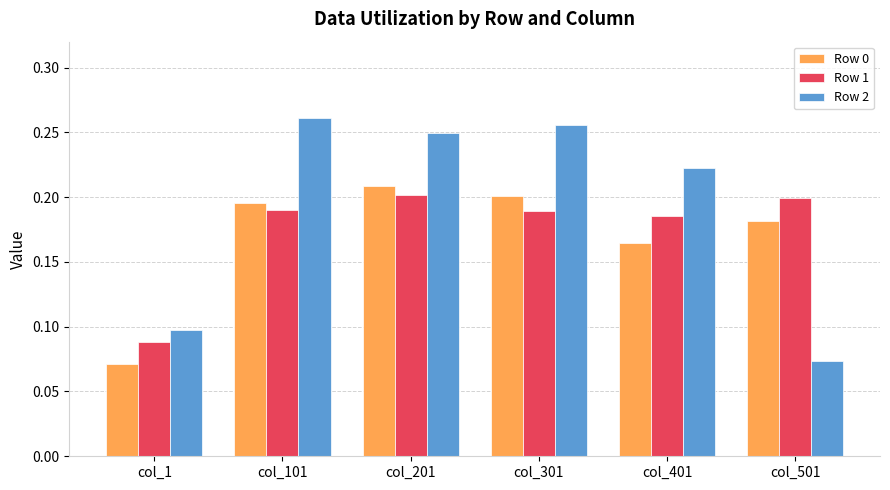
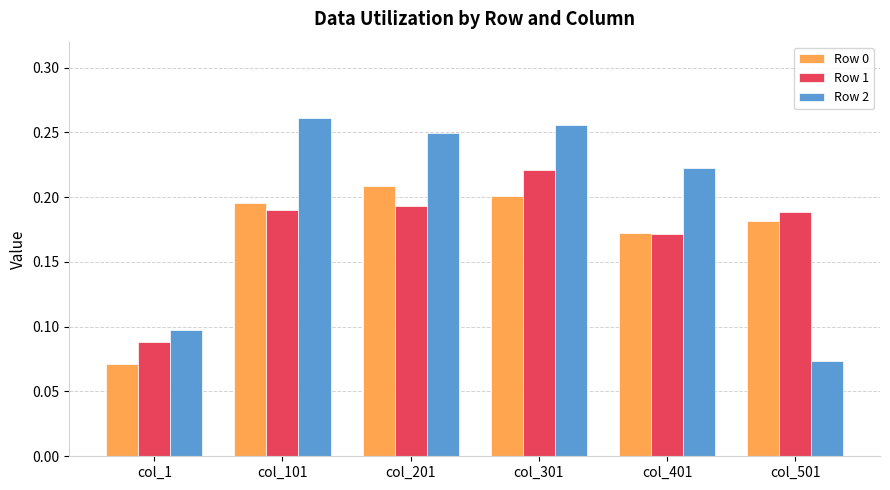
Row 1, col_201: 0.202 -> 0.193
Row 1, col_301: 0.190 -> 0.221
Row 0, col_401: 0.165 -> 0.172
Row 1, col_401: 0.186 -> 0.172
Row 1, col_501: 0.199 -> 0.189
